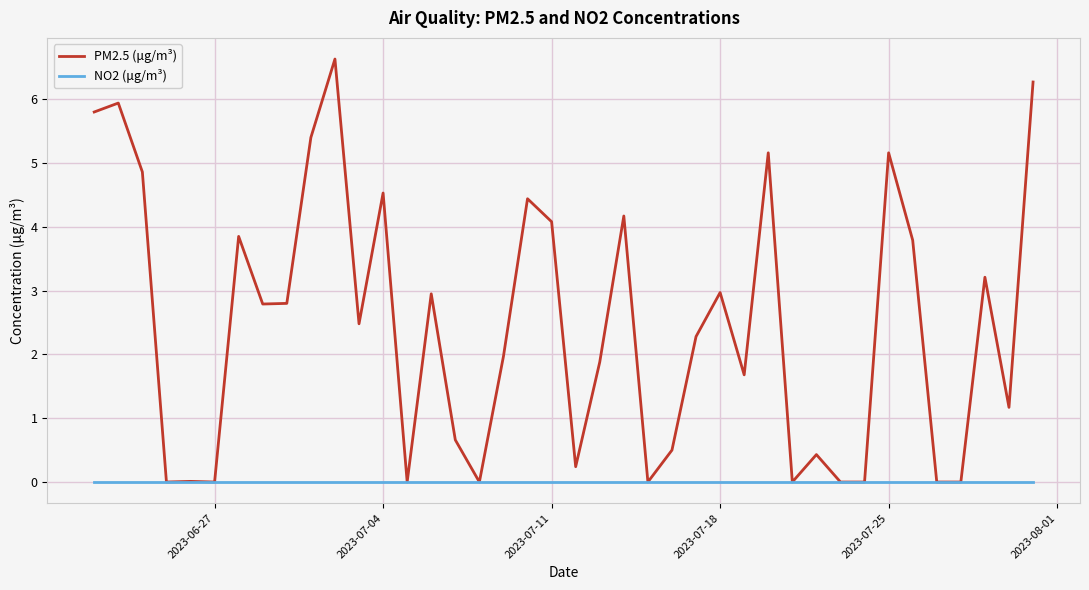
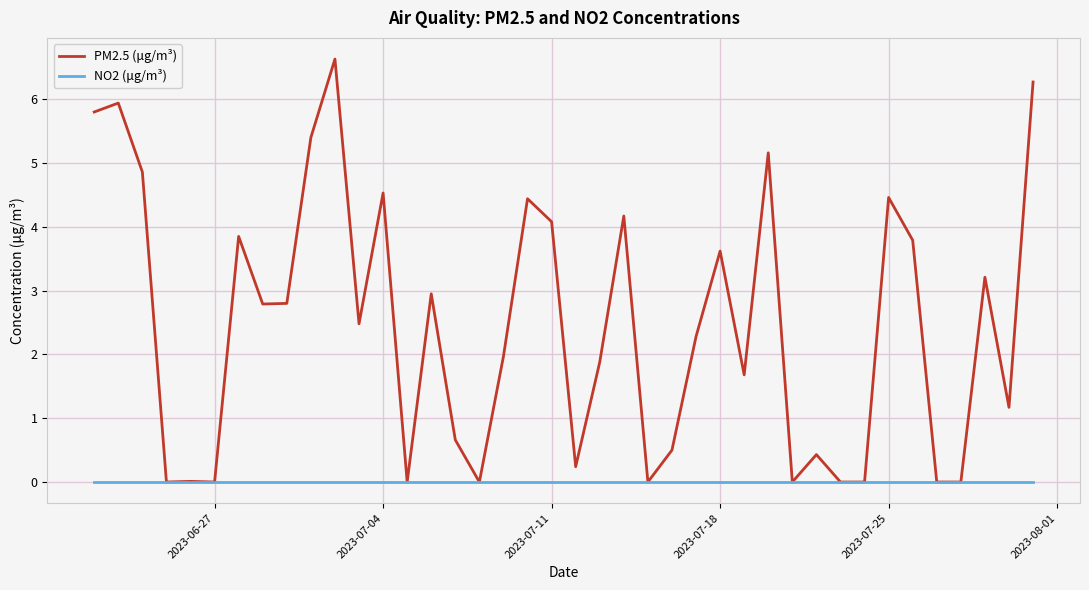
PM2.5 (μg/m³), 2023-07-18: 3.0 -> 3.6
PM2.5 (μg/m³), 2023-07-25: 5.2 -> 4.5
